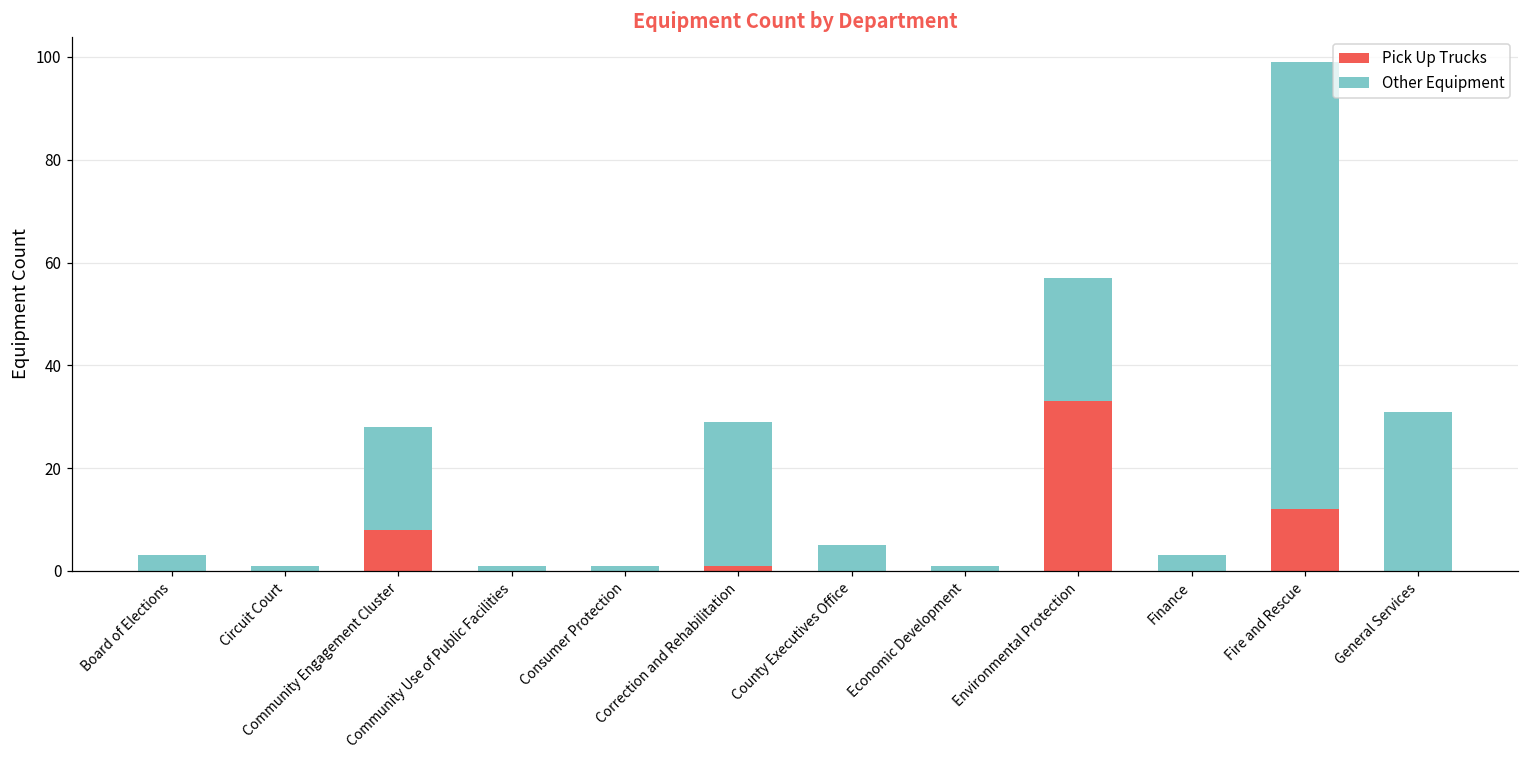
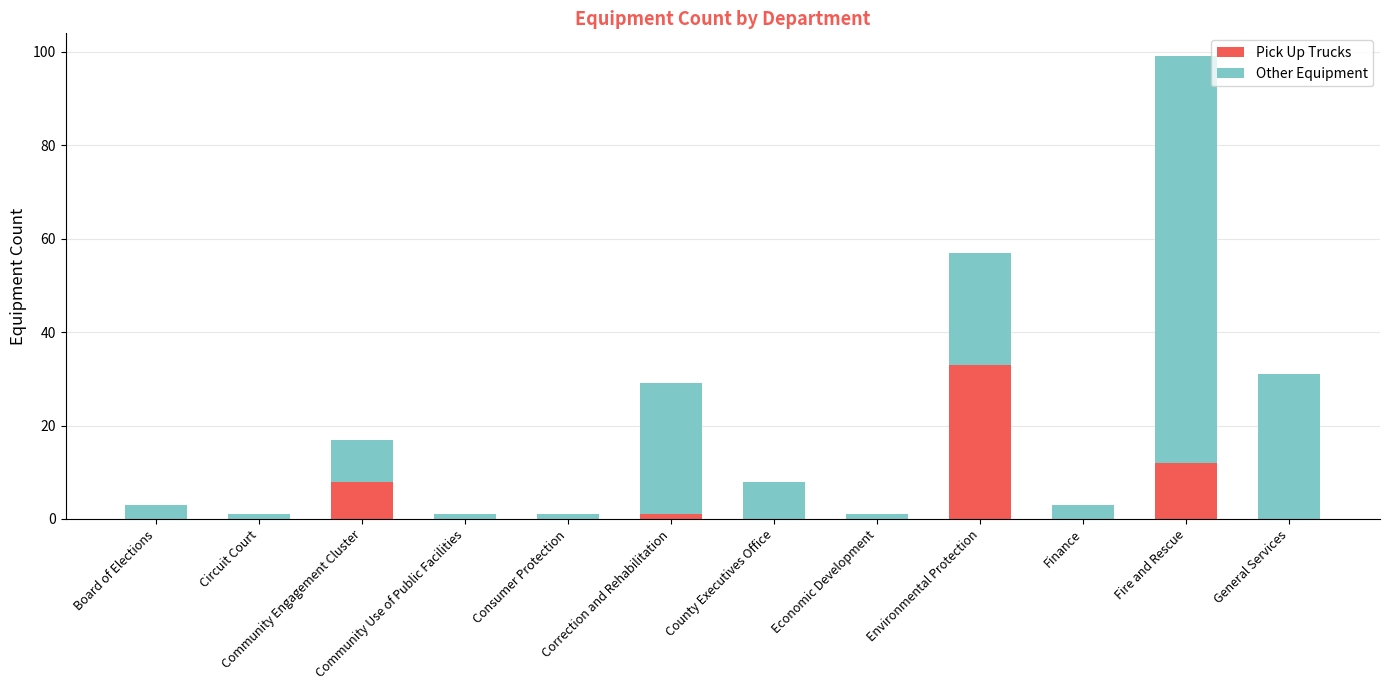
Other Equipment, Community Engagement Cluster: 20 -> 9
Other Equipment, County Executives Office: 5 -> 8
